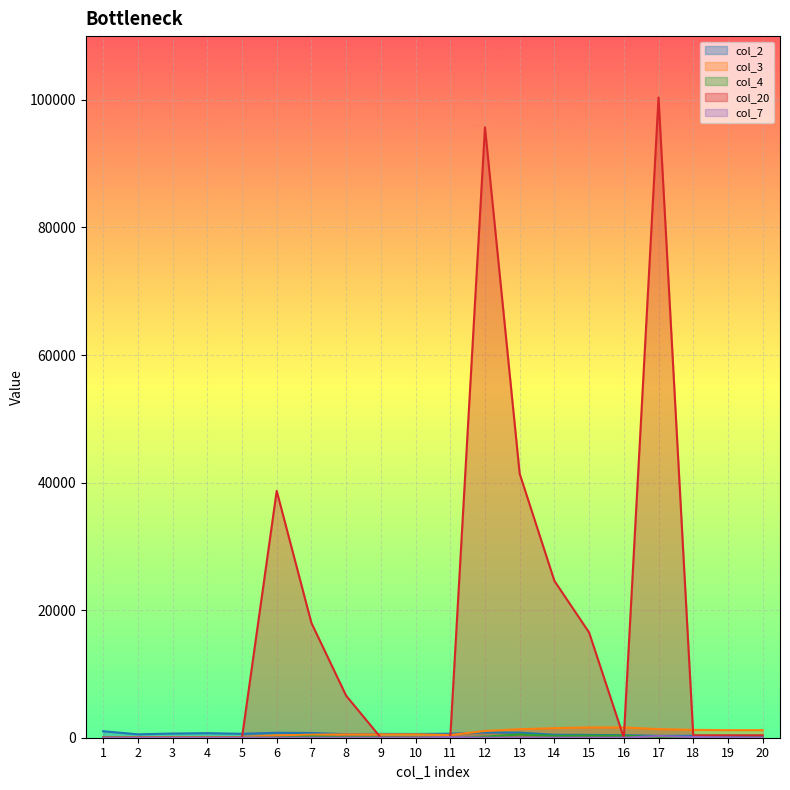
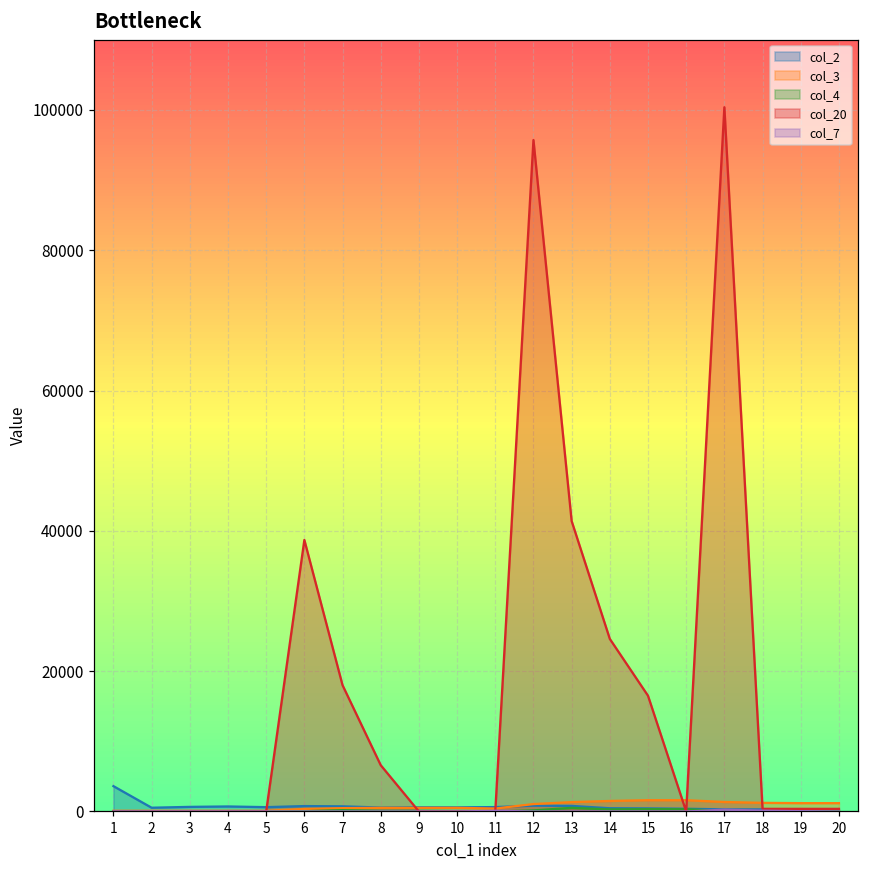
col_2, 1: 1000 -> 4000
